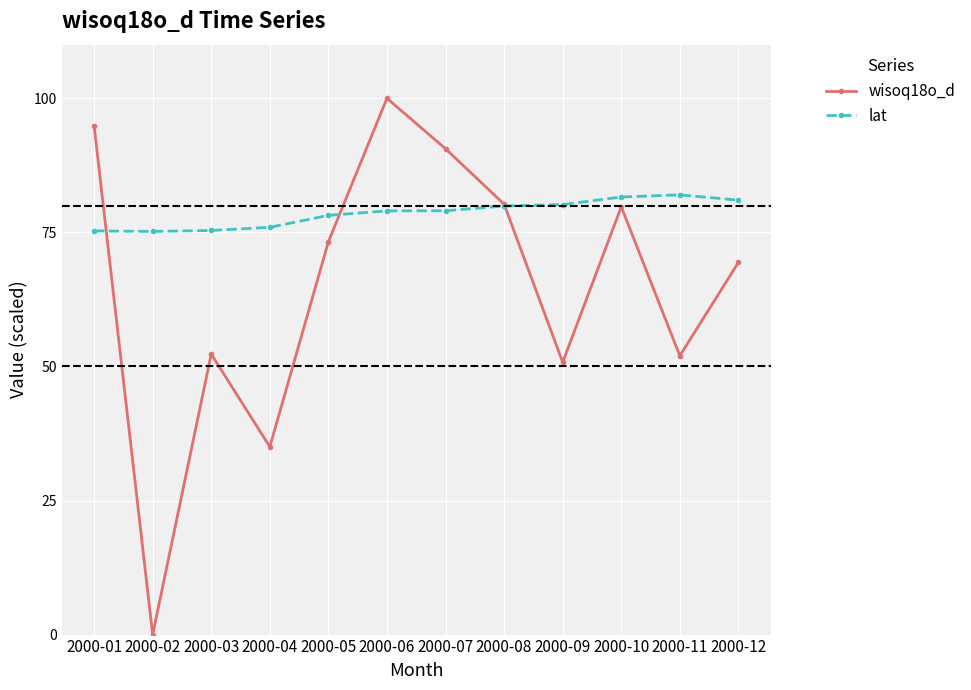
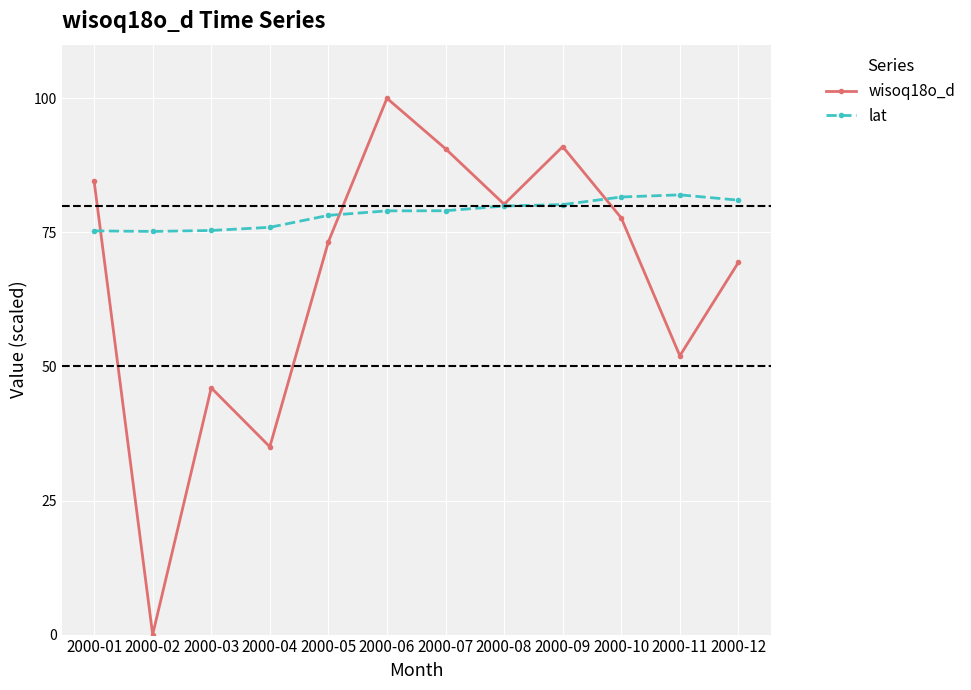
wisoq18o_d, 2000-01: 95 -> 85
wisoq18o_d, 2000-03: 52 -> 46
wisoq18o_d, 2000-09: 51 -> 91
wisoq18o_d, 2000-10: 80 -> 78
